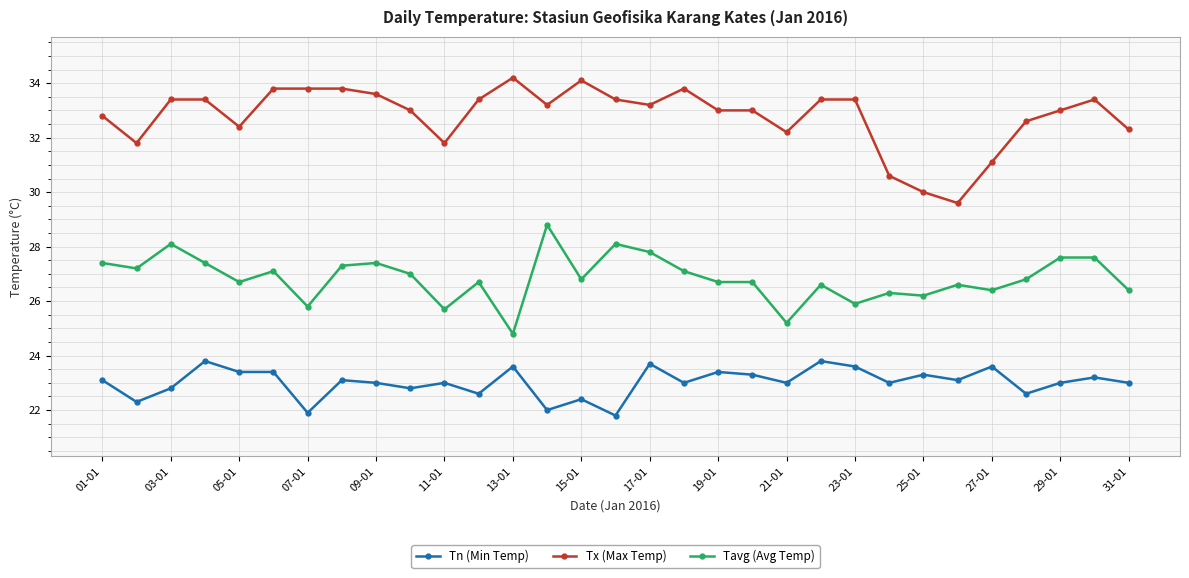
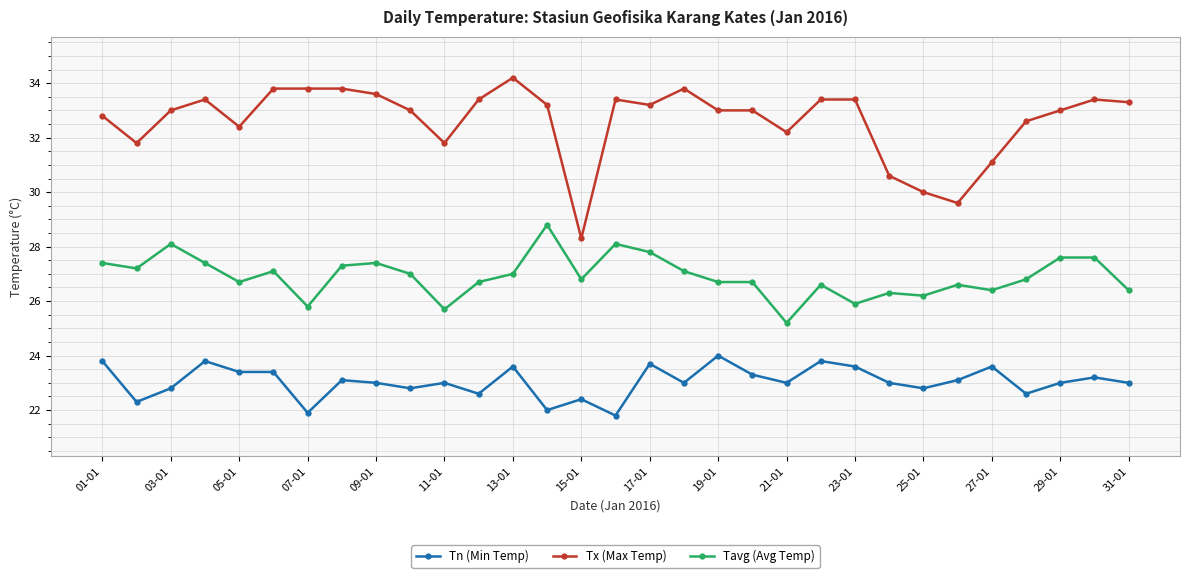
Tn (Min Temp), 01-01: 23.1 -> 23.8
Tx (Max Temp), 03-01: 33.4 -> 33.0
Tavg (Avg Temp), 13-01: 24.8 -> 27.0
Tx (Max Temp), 15-01: 34.1 -> 28.3
Tn (Min Temp), 19-01: 23.4 -> 24.0
Tn (Min Temp), 25-01: 23.3 -> 22.8
Tx (Max Temp), 31-01: 32.3 -> 33.3
